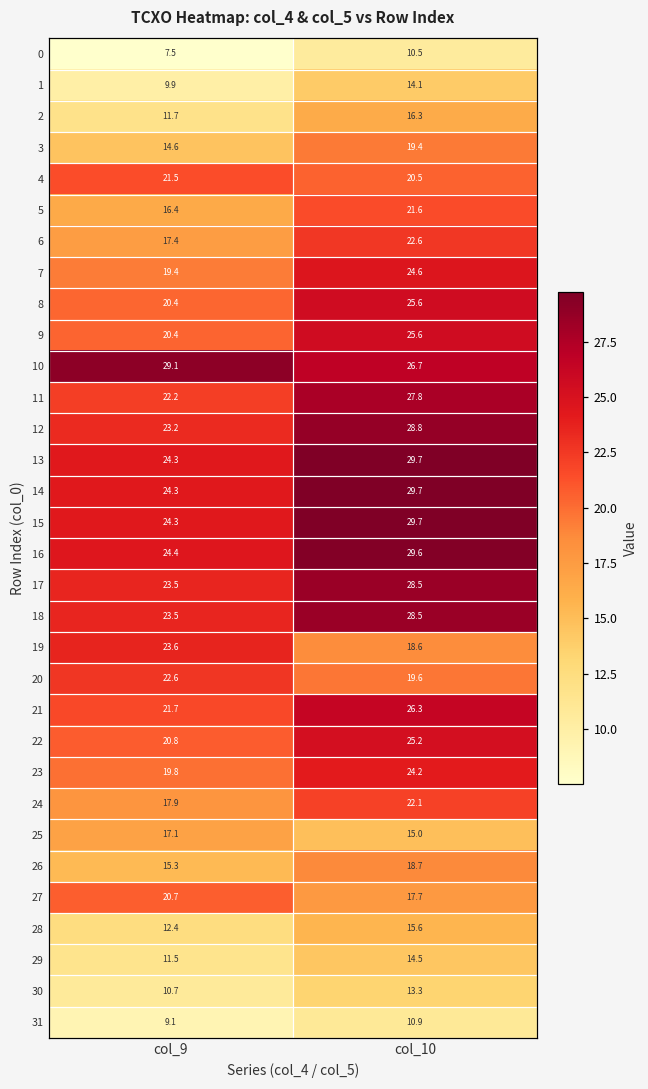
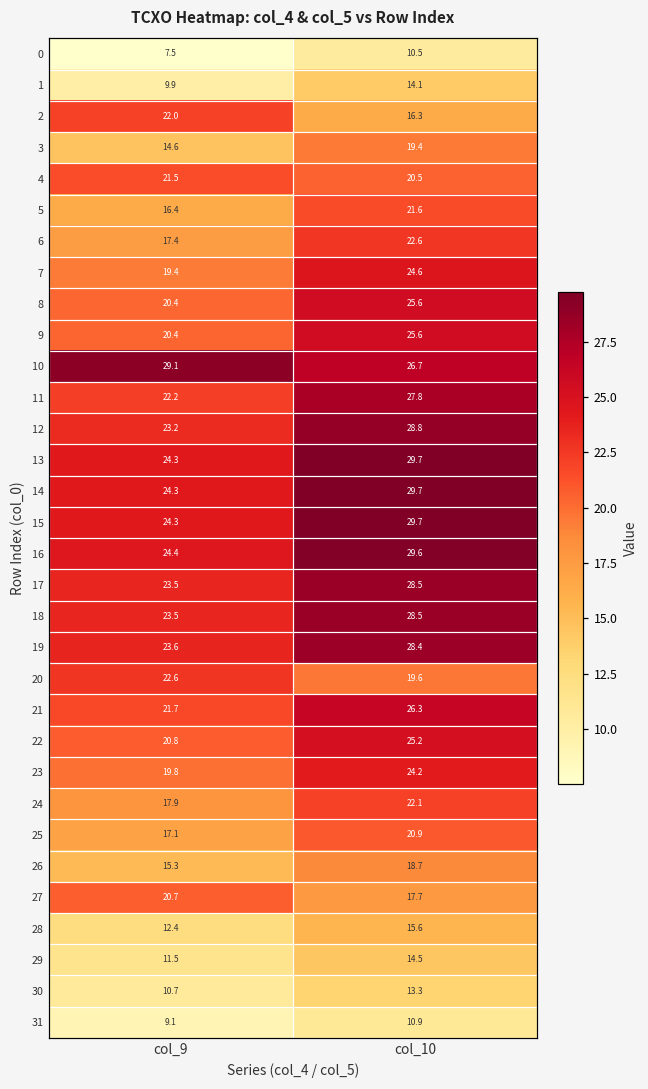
2, col_9: 11.7 -> 22.0
19, col_10: 18.6 -> 28.4
25, col_10: 15.0 -> 20.9
